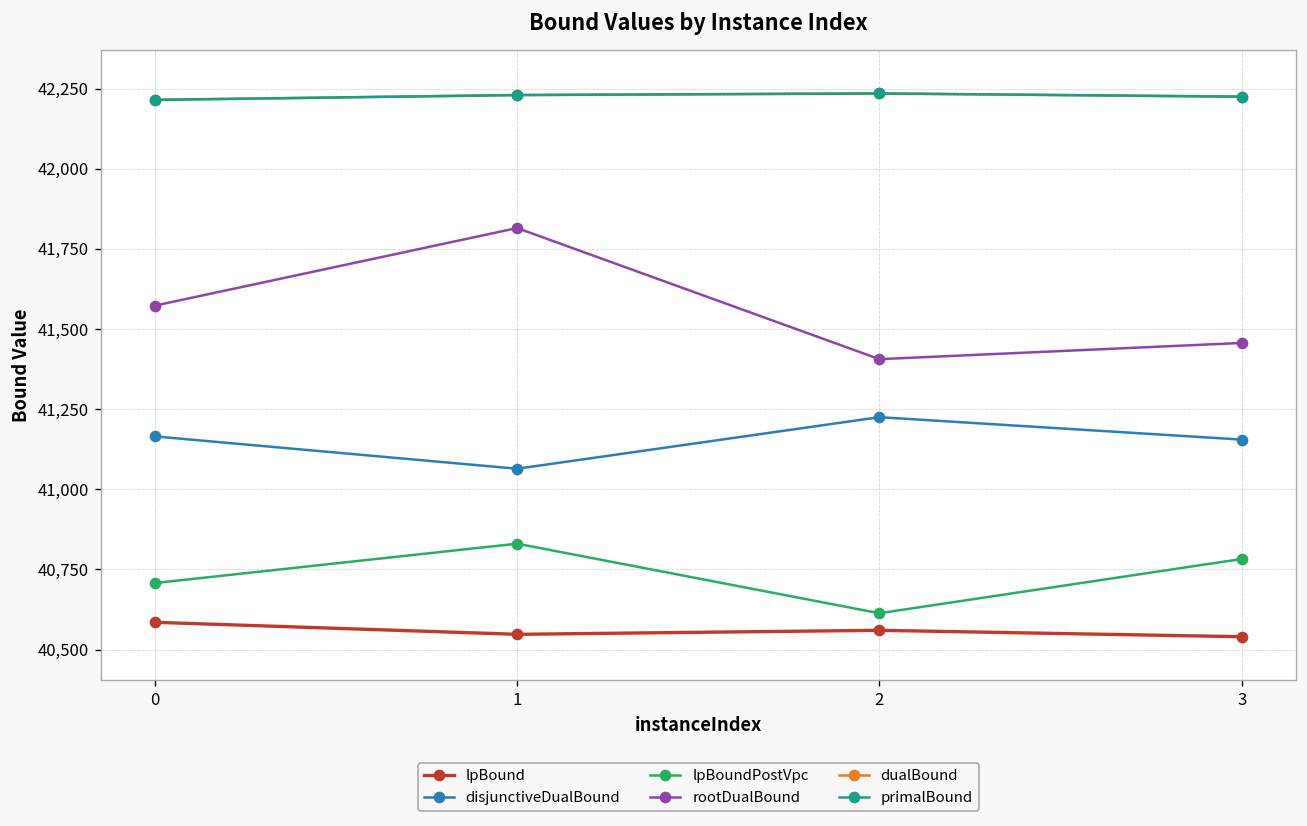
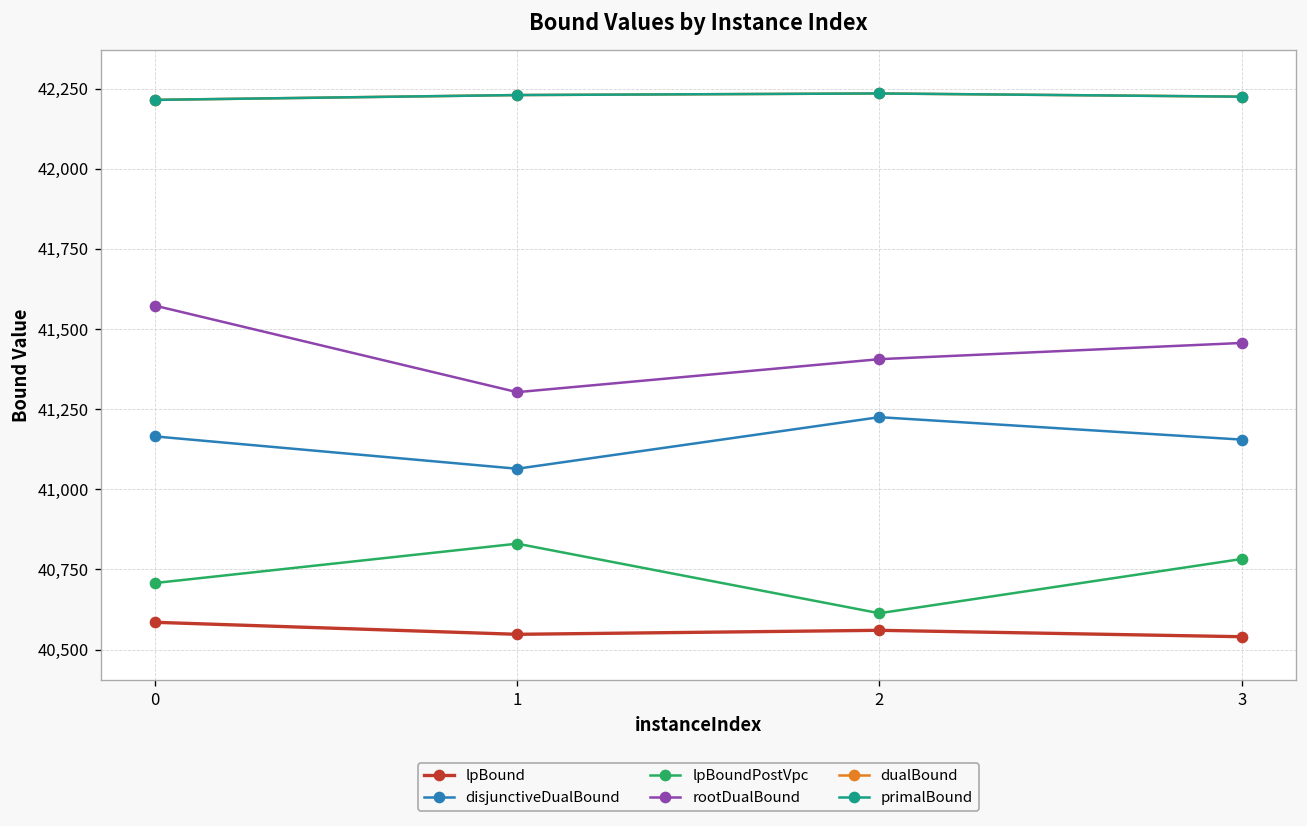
rootDualBound, 1: 41,820 -> 41,300
